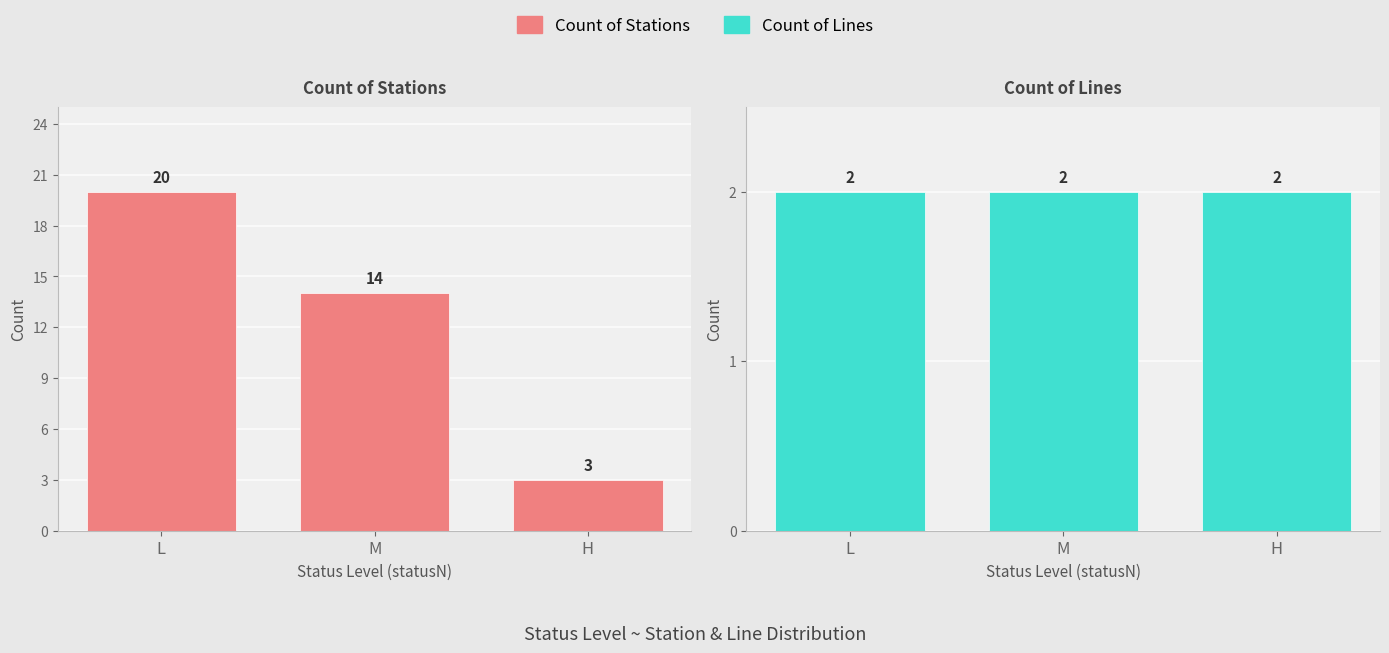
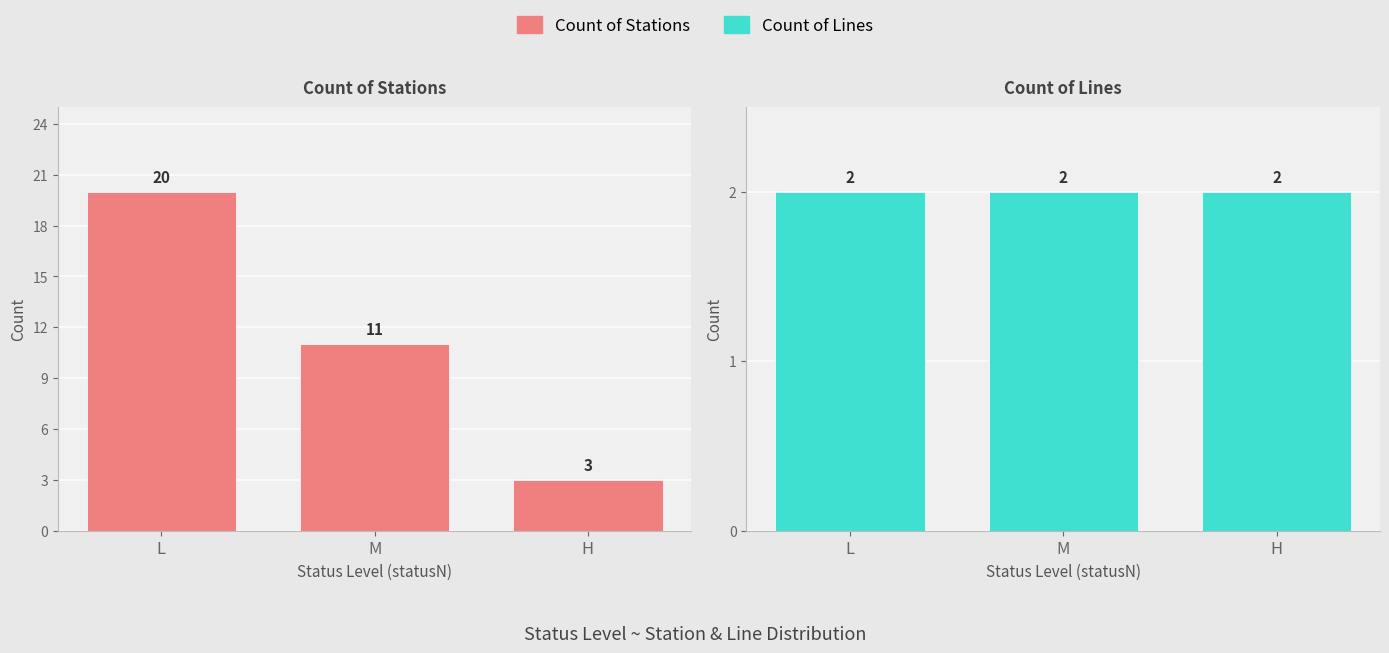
Count of Stations, M: 14 -> 11
